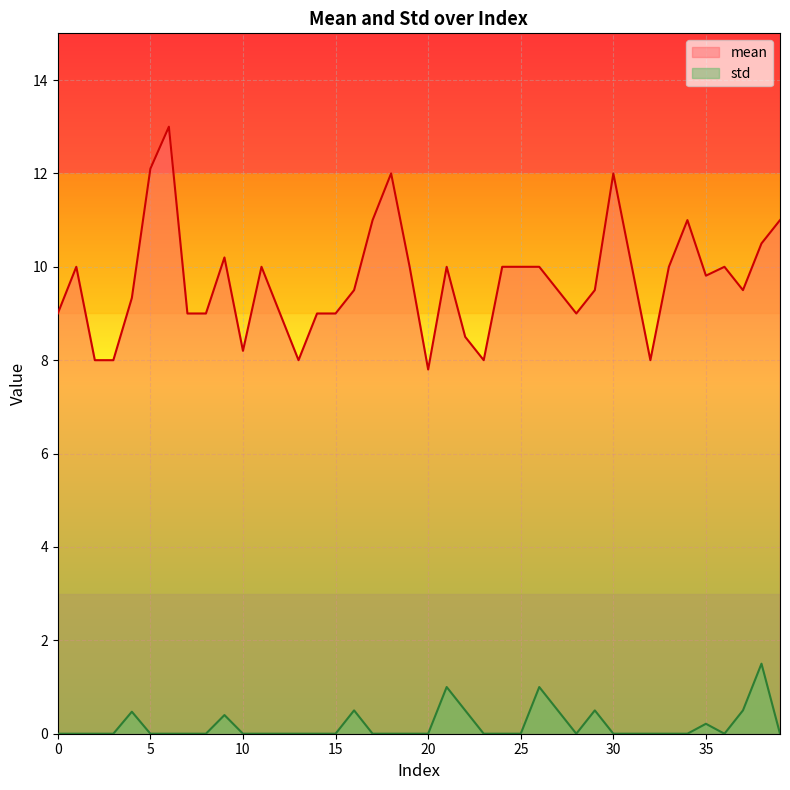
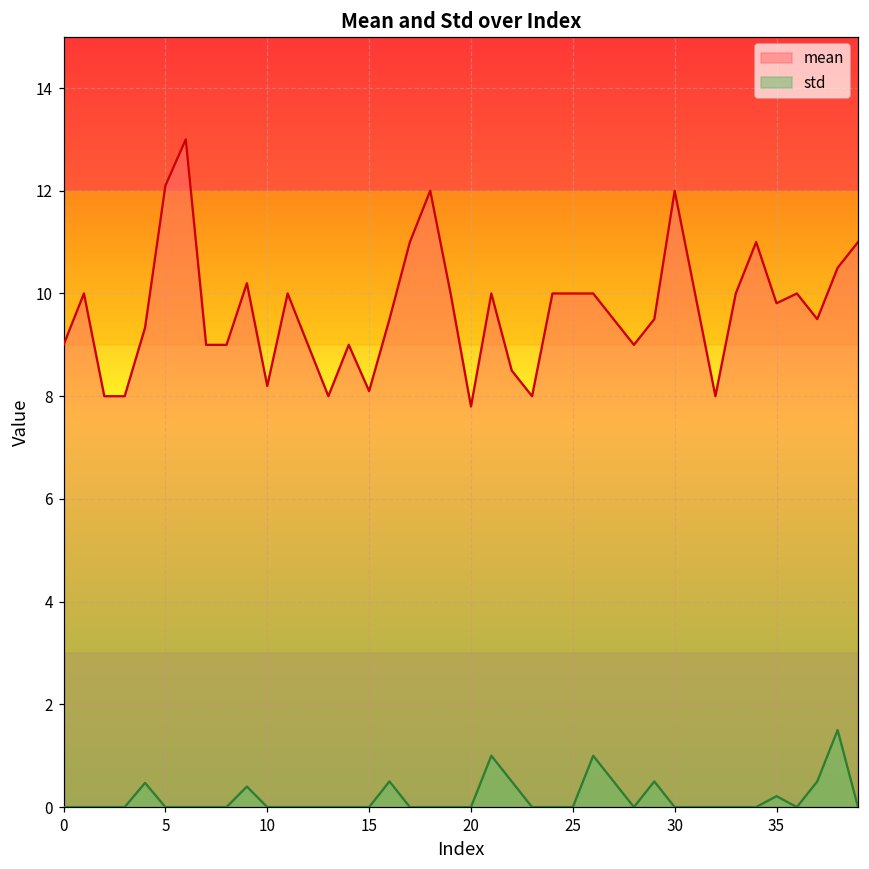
mean, 15: 9.0 -> 8.1
